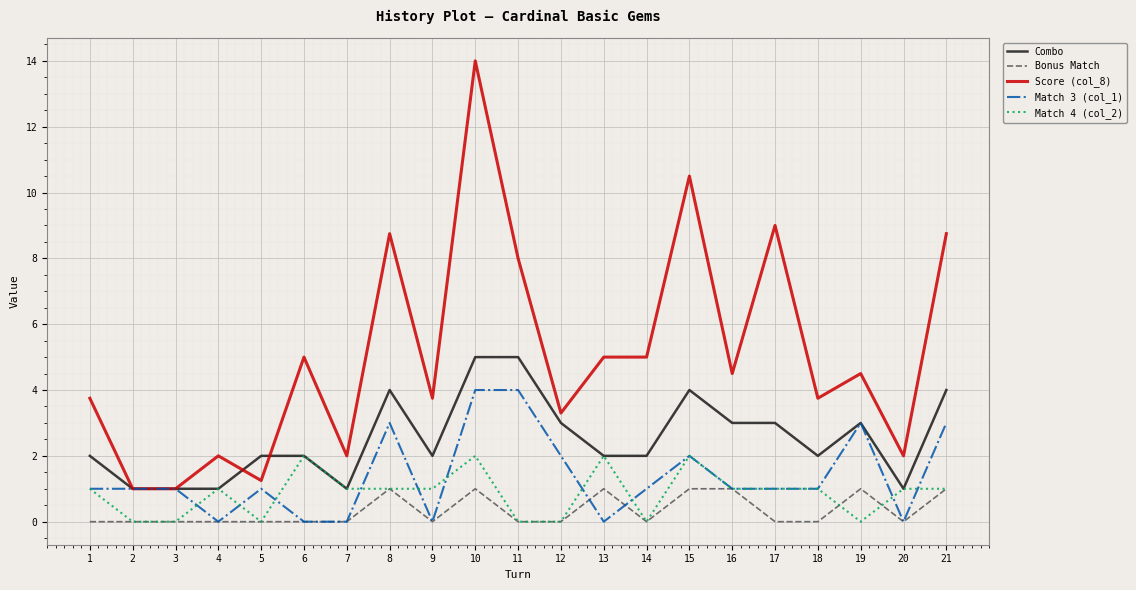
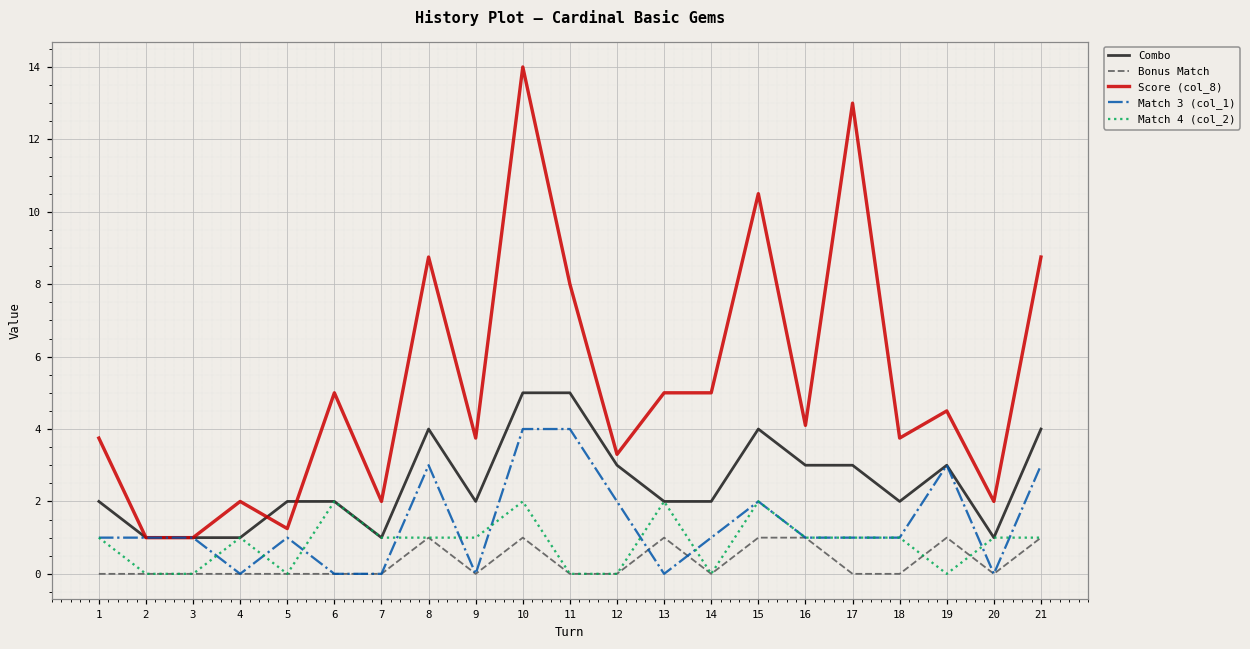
Score (col_8), 16: 4.5 -> 4.1
Score (col_8), 17: 9 -> 13
